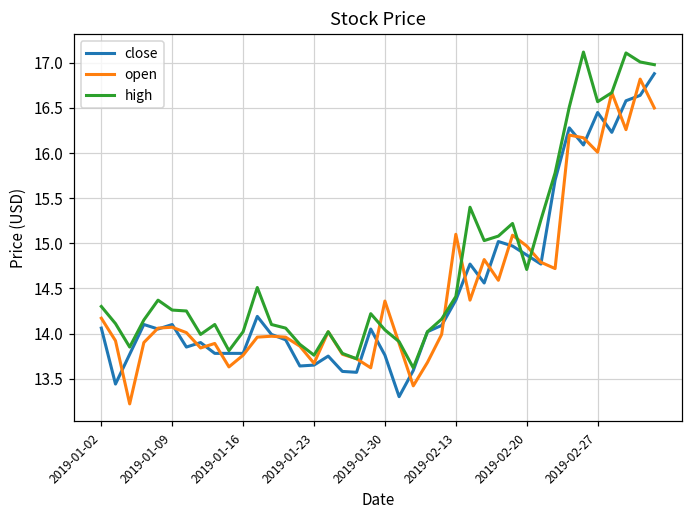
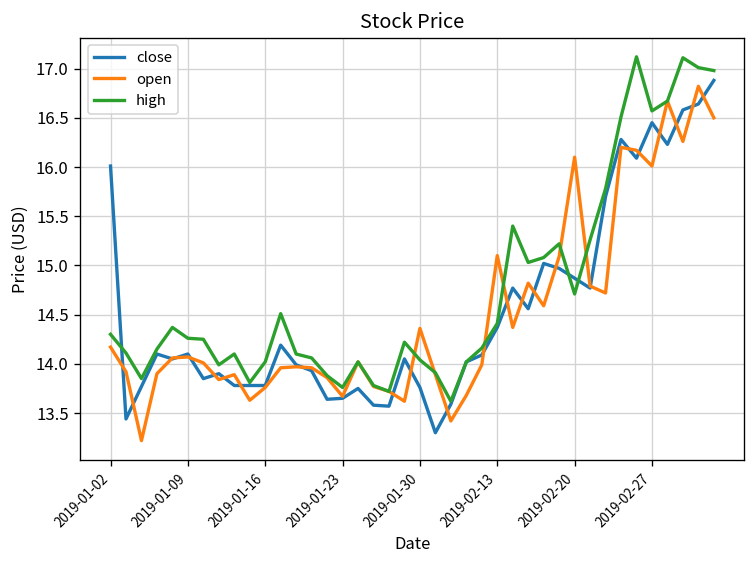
close, 2019-01-02: 14.1 -> 16.0
open, 2019-02-20: 15.0 -> 16.1
